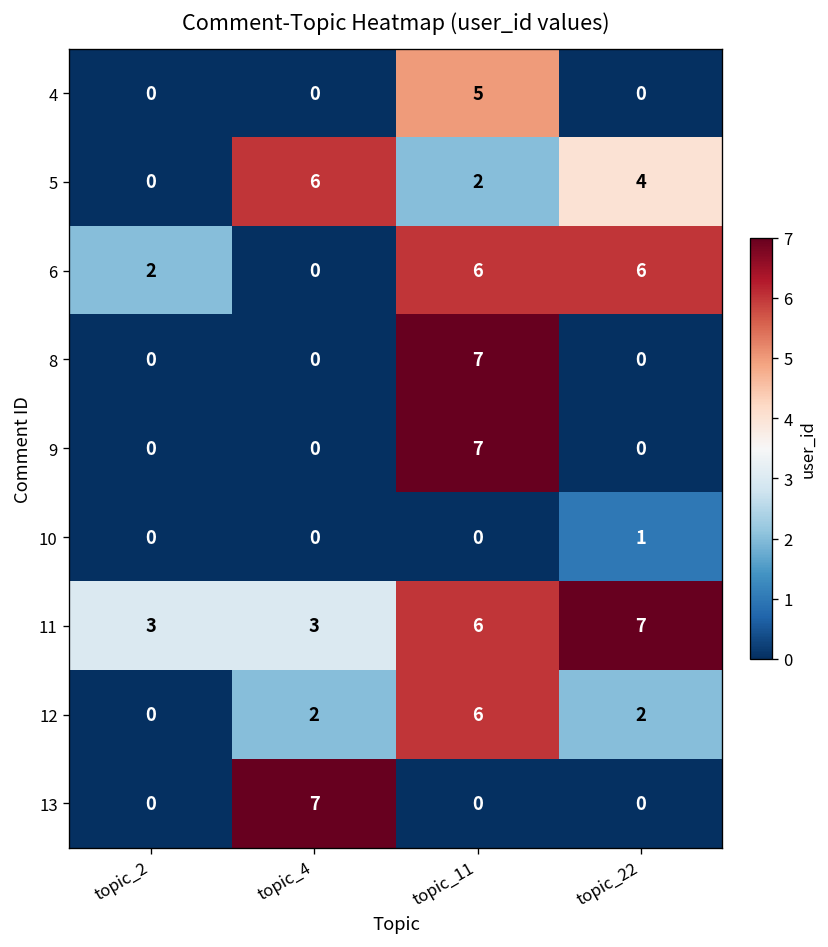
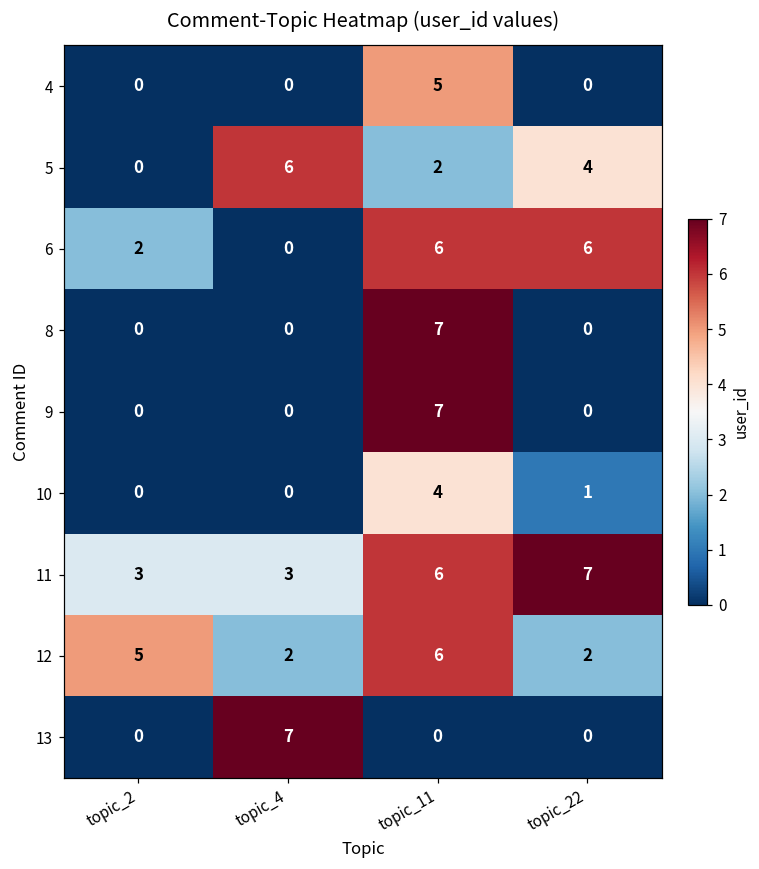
10, topic_11: 0 -> 4
12, topic_2: 0 -> 5
